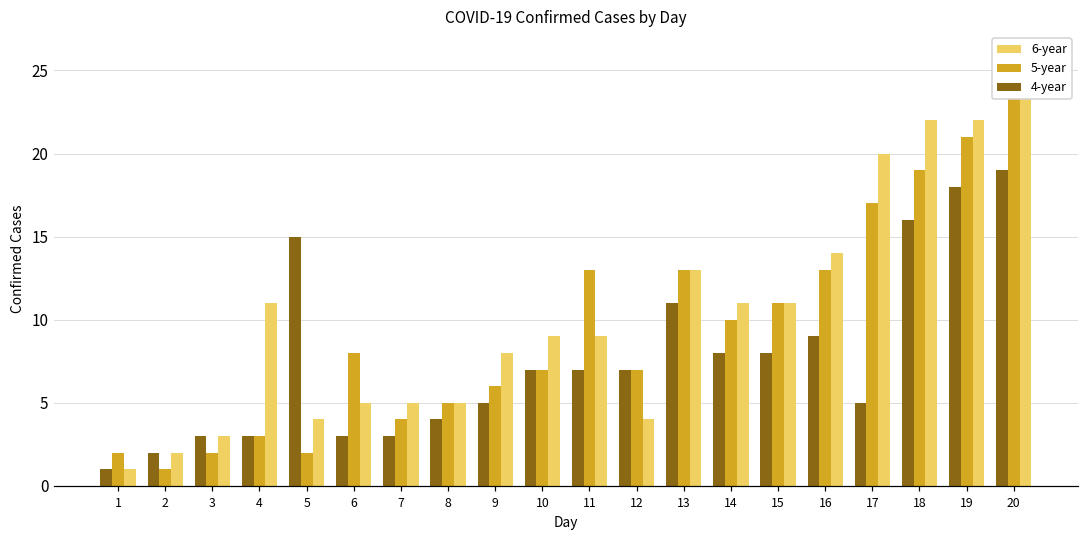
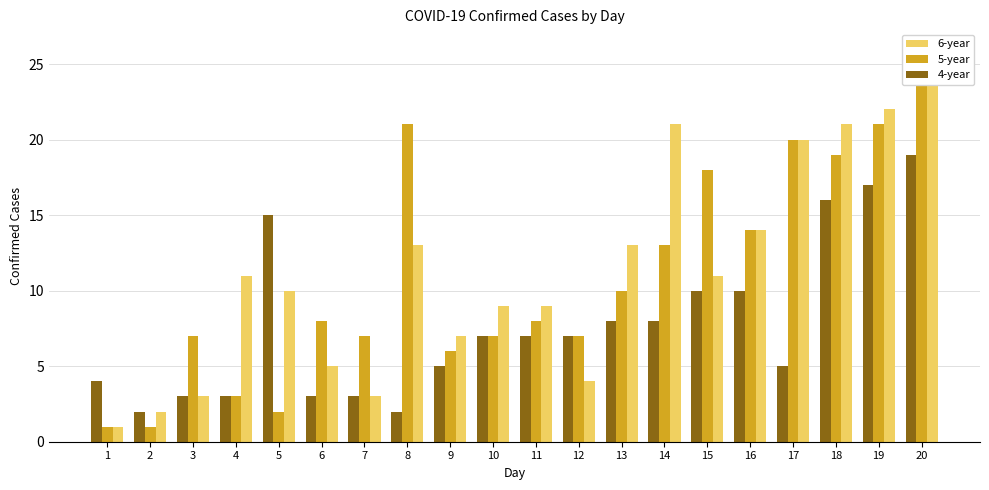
4-year, 1: 1 -> 4
5-year, 1: 2 -> 1
5-year, 3: 2 -> 7
6-year, 5: 4 -> 10
5-year, 7: 4 -> 7
6-year, 7: 5 -> 3
4-year, 8: 4 -> 2
5-year, 8: 5 -> 21
6-year, 8: 5 -> 13
6-year, 9: 8 -> 7
5-year, 11: 13 -> 8
4-year, 13: 11 -> 8
5-year, 13: 13 -> 10
5-year, 14: 10 -> 13
6-year, 14: 11 -> 21
4-year, 15: 8 -> 10
5-year, 15: 11 -> 18
4-year, 16: 9 -> 10
5-year, 16: 13 -> 14
5-year, 17: 17 -> 20
6-year, 18: 22 -> 21
4-year, 19: 18 -> 17
